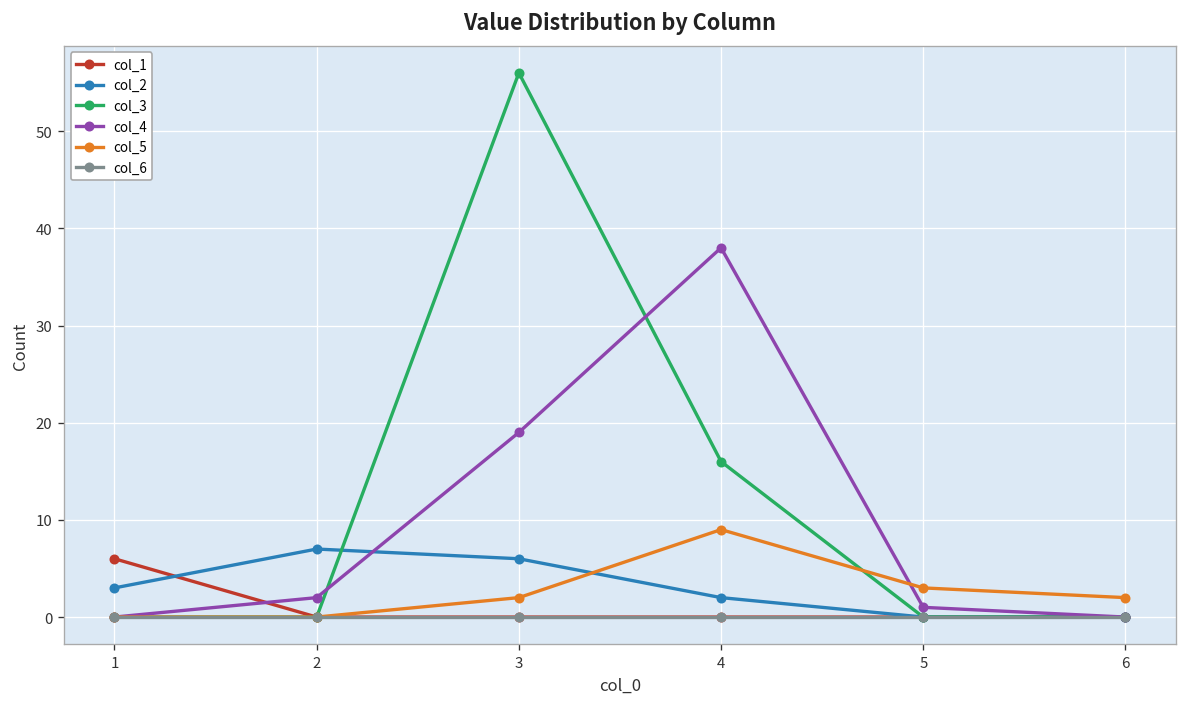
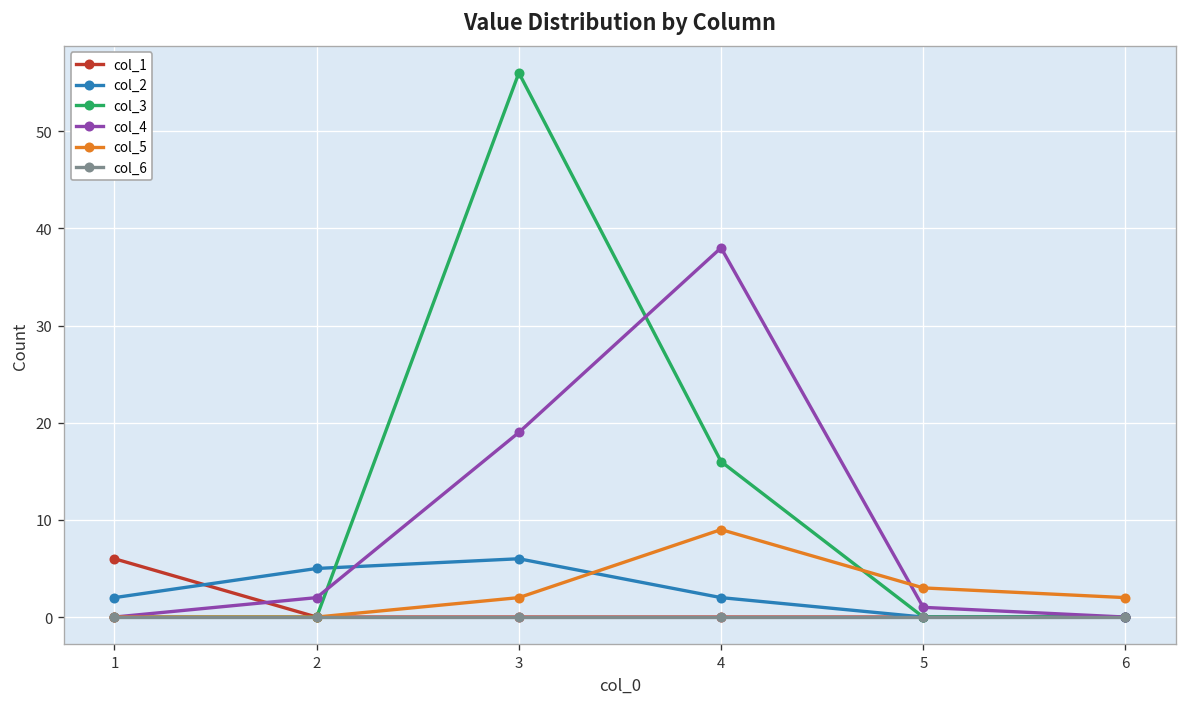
col_2, 1: 3 -> 2
col_2, 2: 7 -> 5
